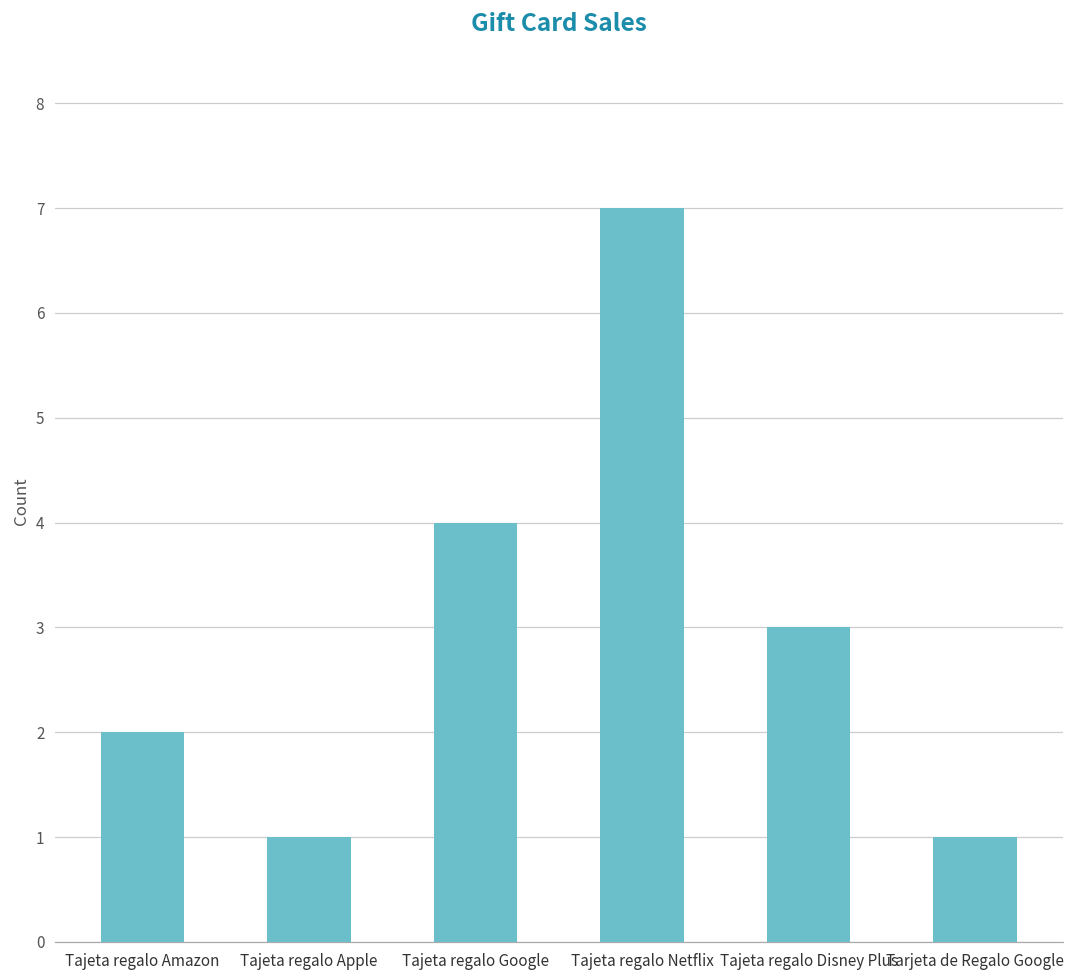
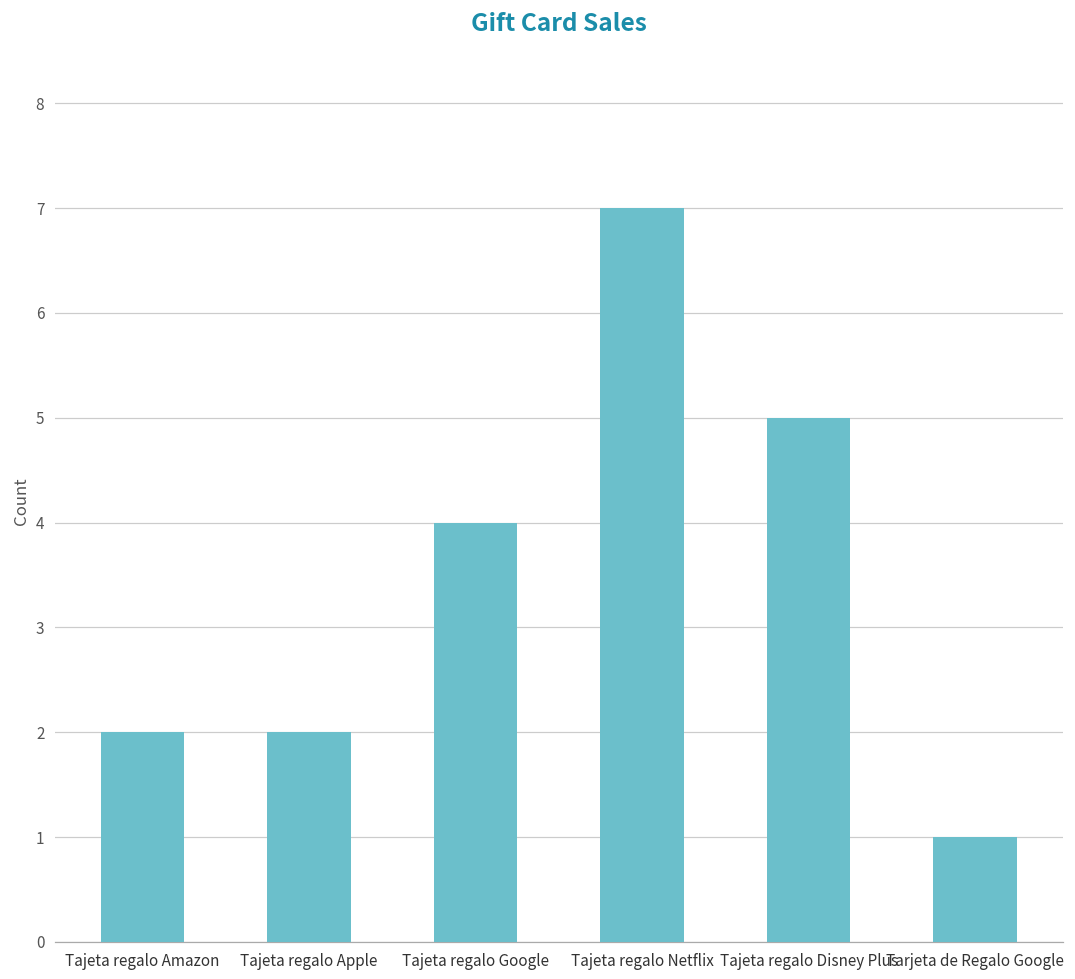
Tajeta regalo Apple: 1 -> 2
Tajeta regalo Disney Plus: 3 -> 5
